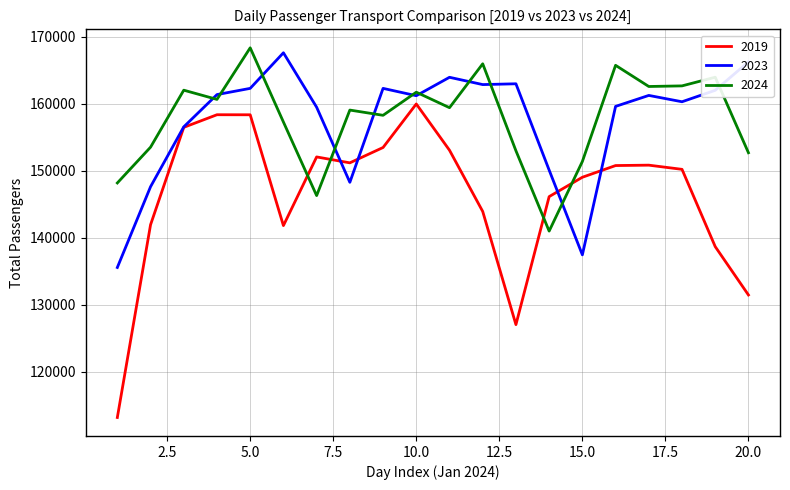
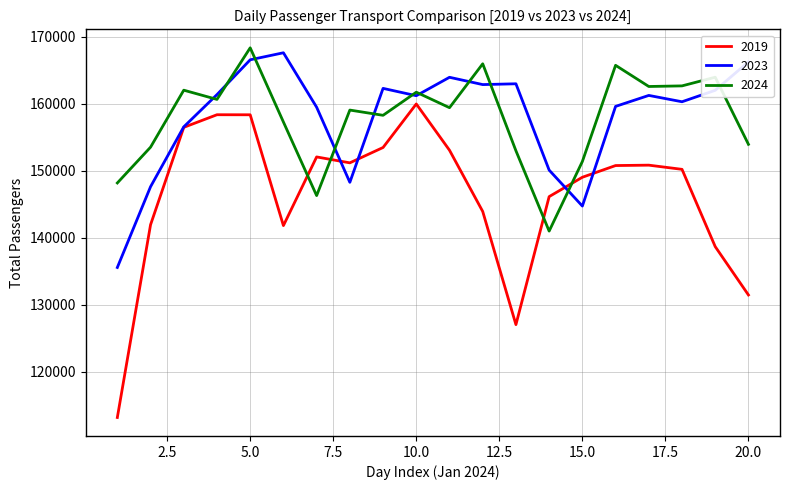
2023, 5.0: 162000 -> 167000
2023, 15.0: 137000 -> 145000
2024, 20.0: 153000 -> 154000
